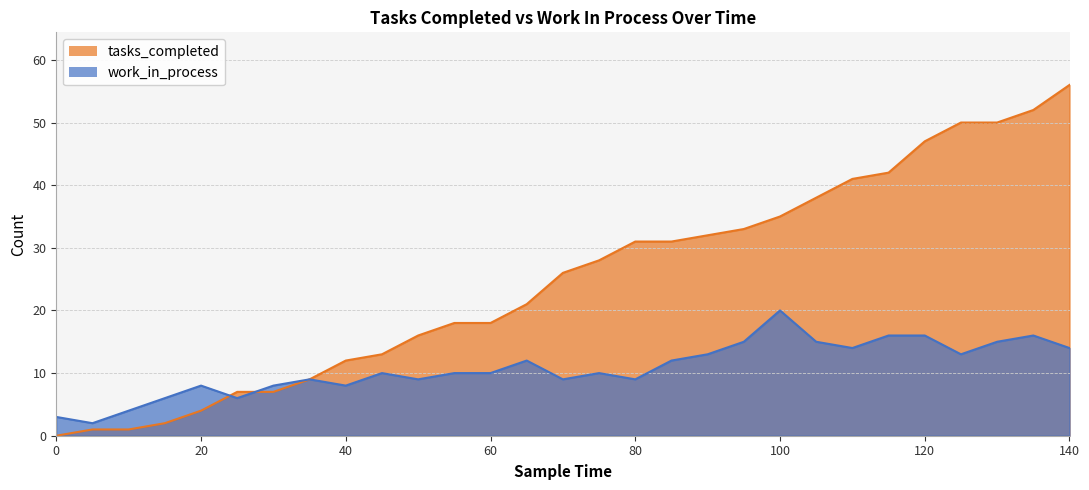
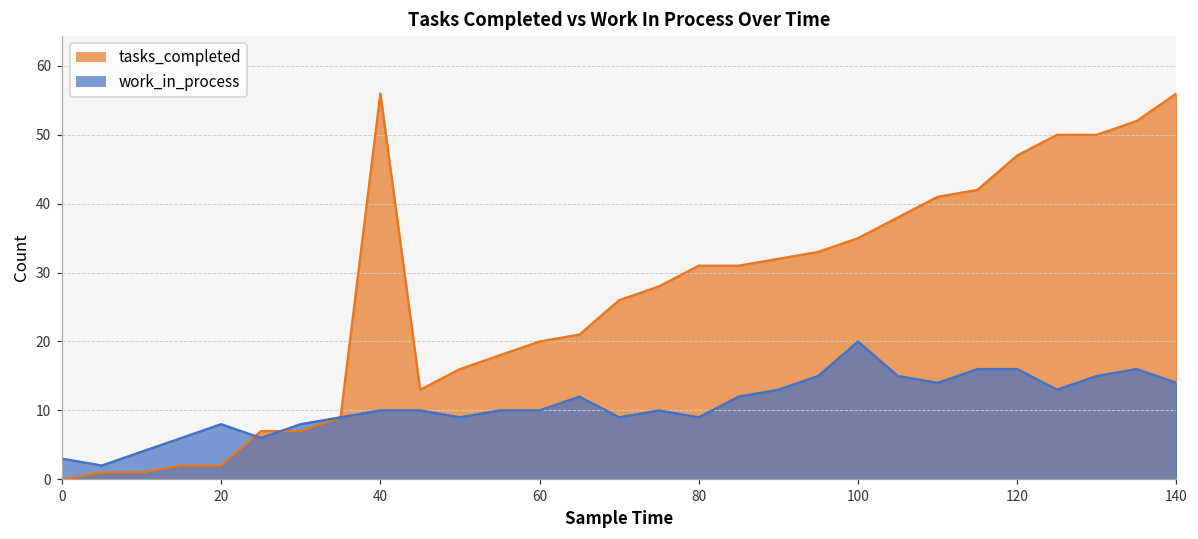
tasks_completed, 20: 4 -> 2
tasks_completed, 40: 12 -> 56
work_in_process, 40: 8 -> 10
tasks_completed, 60: 18 -> 20
